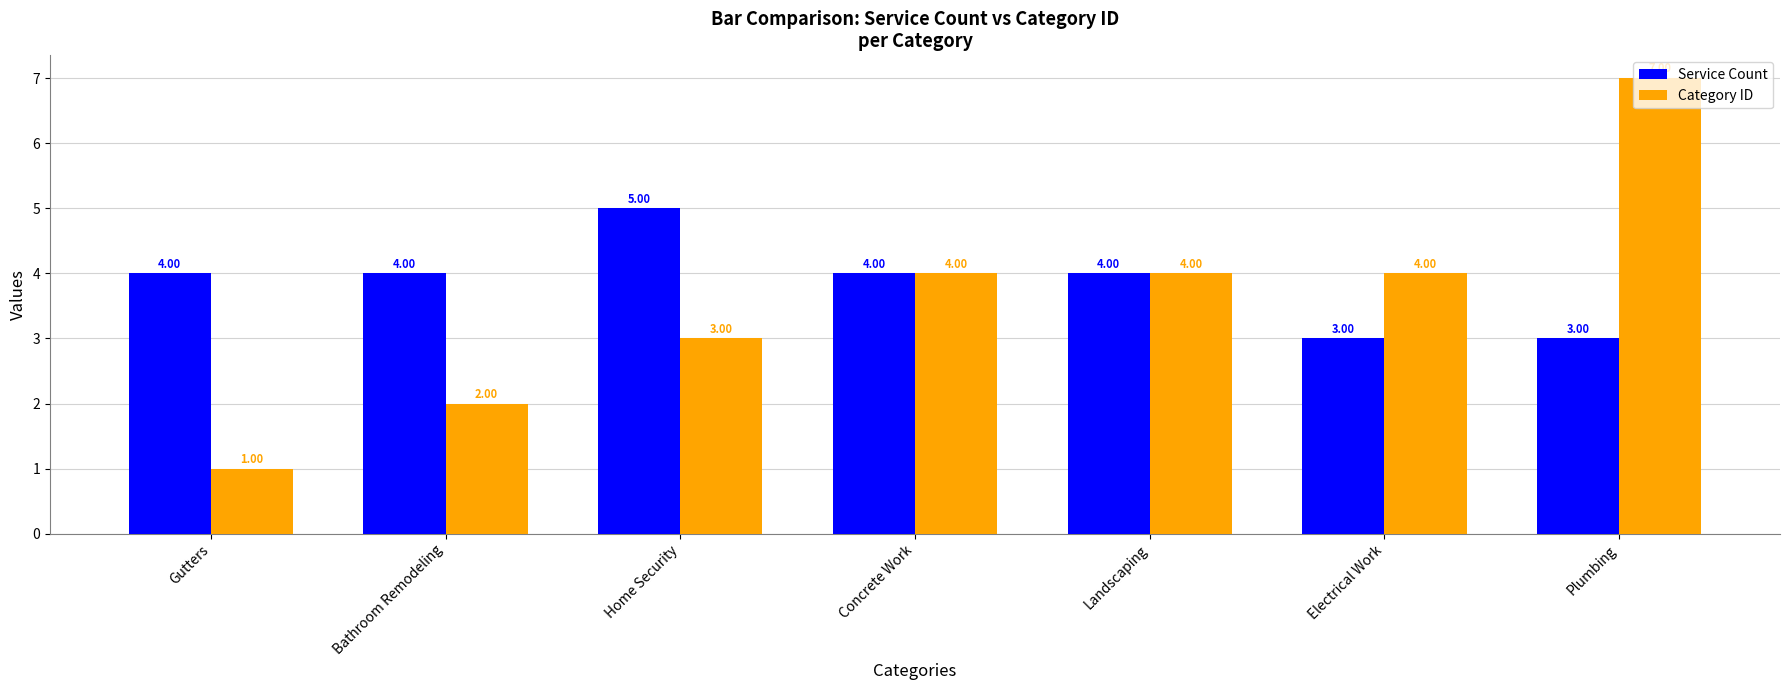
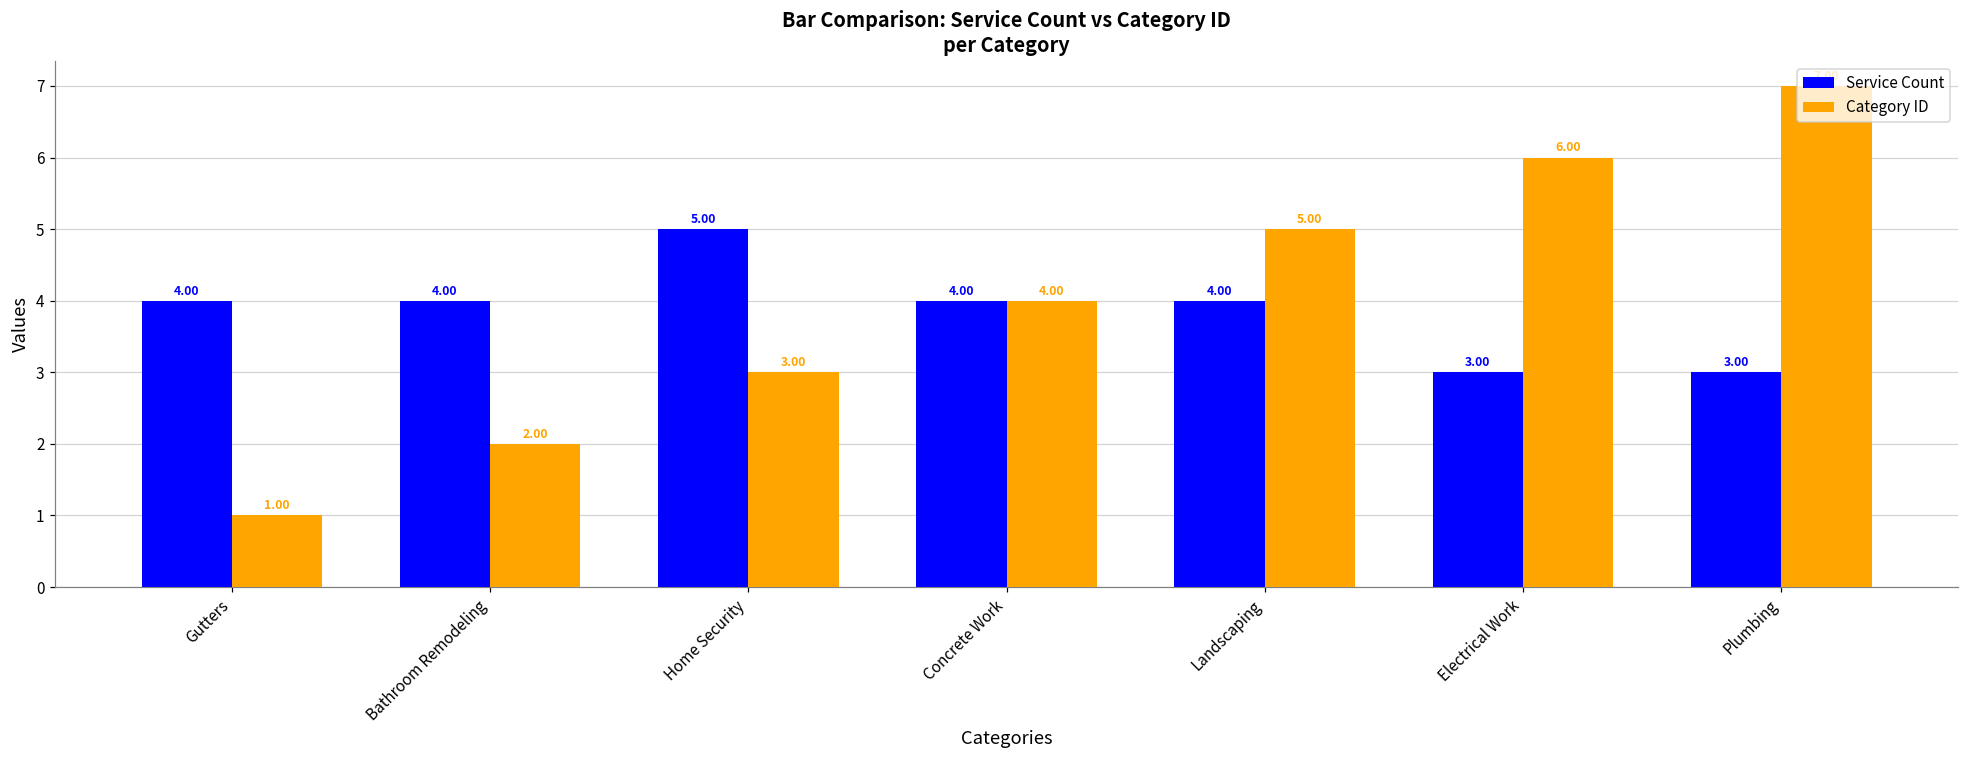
Category ID, Landscaping: 4.00 -> 5.00
Category ID, Electrical Work: 4.00 -> 6.00
